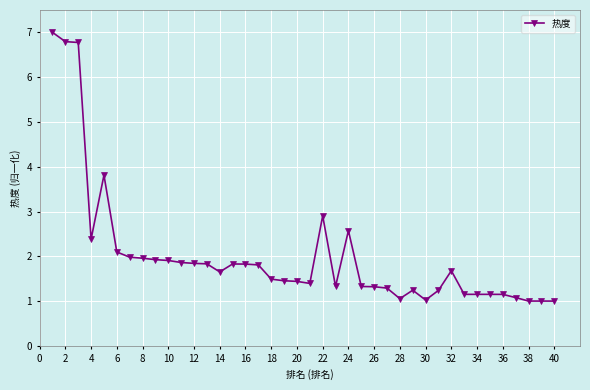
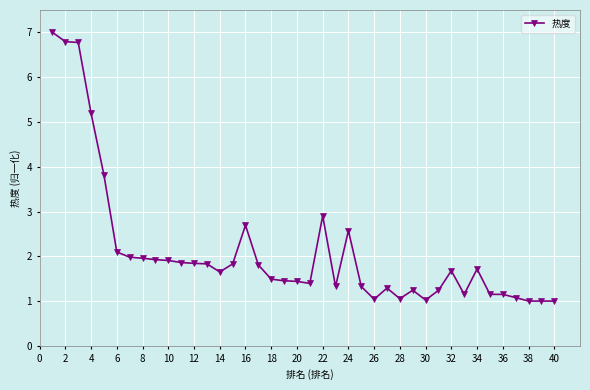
4: 2.4 -> 5.2
16: 1.8 -> 2.7
26: 1.3 -> 1.0
34: 1.2 -> 1.7
